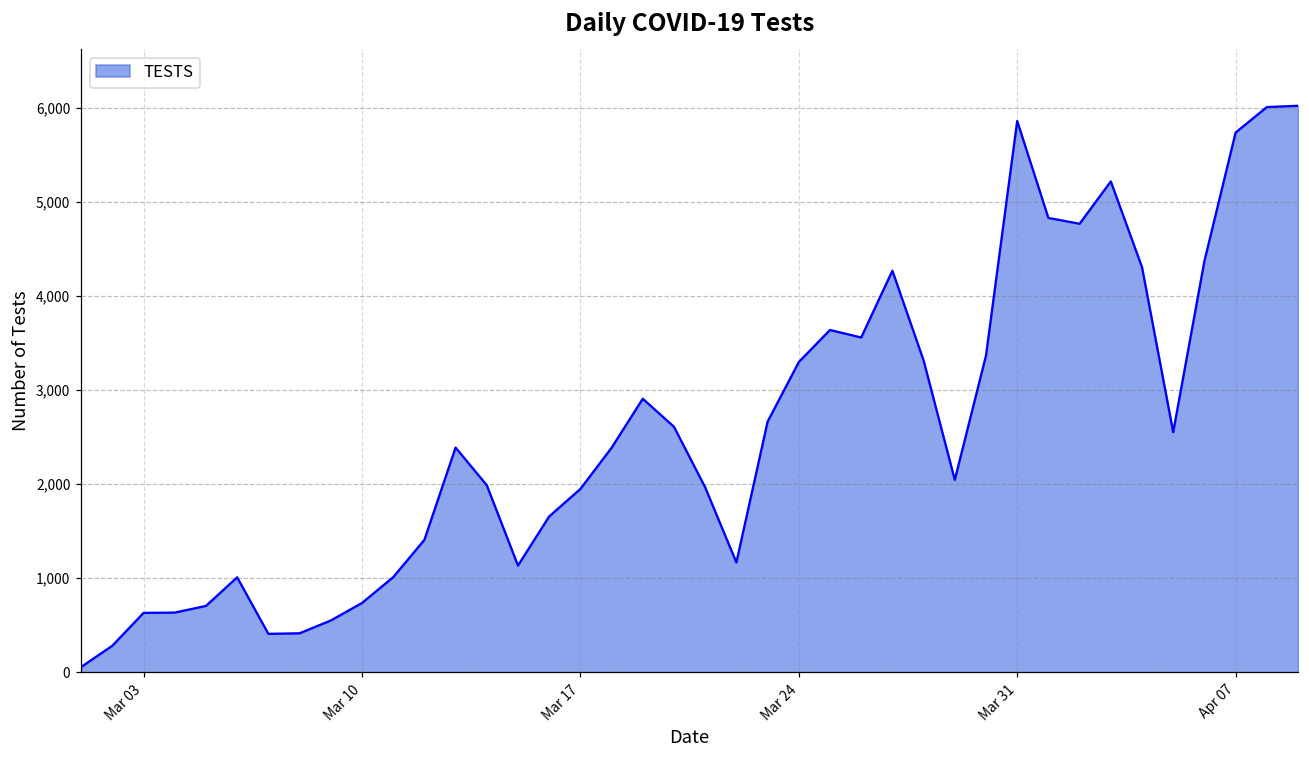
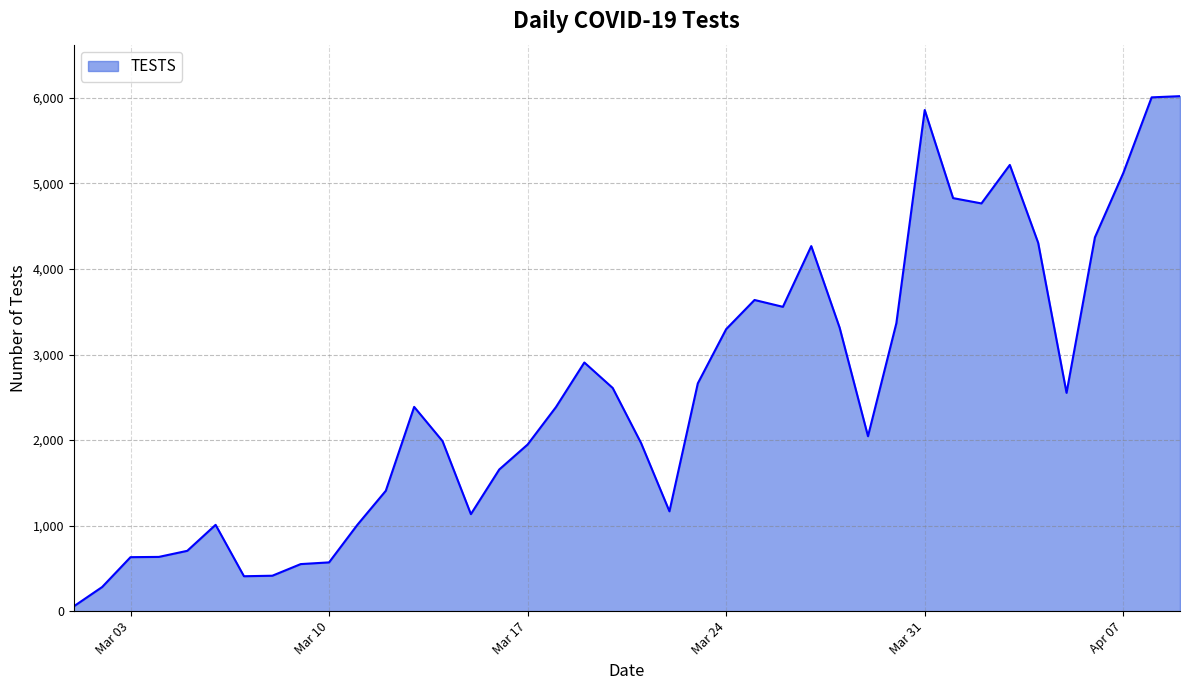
Mar 10: 700 -> 600
Apr 07: 5,700 -> 5,100
